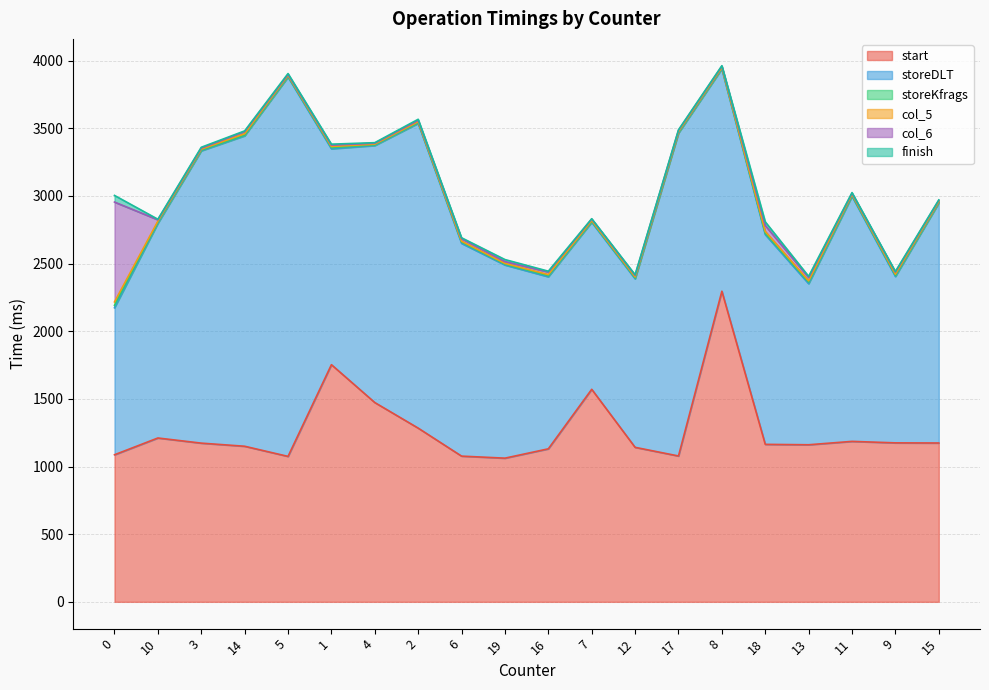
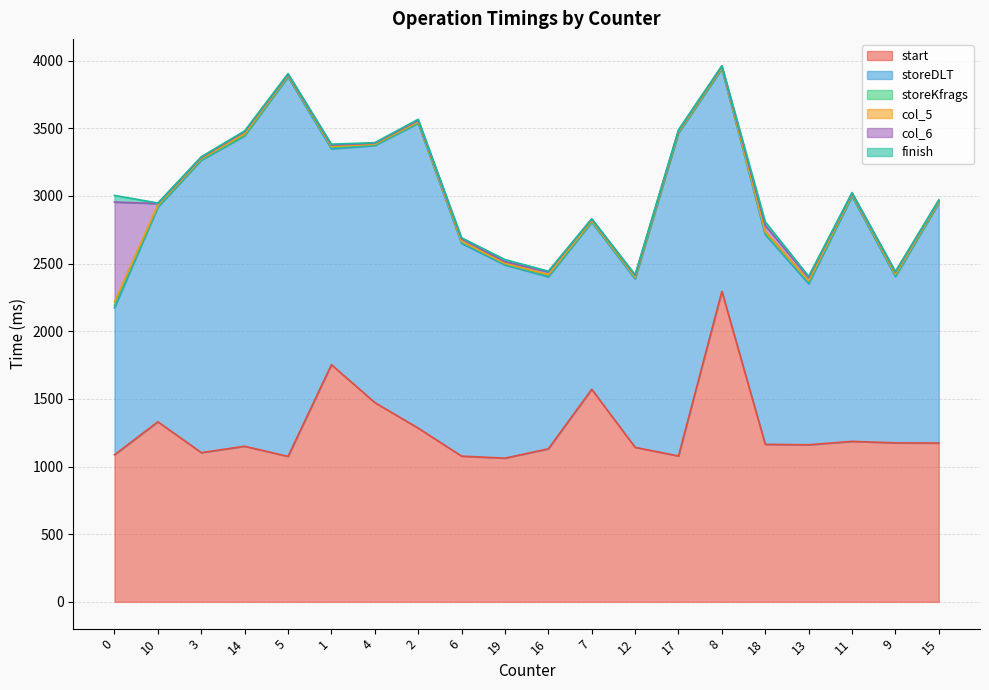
start, 10: 1210 -> 1330
start, 3: 1170 -> 1100
